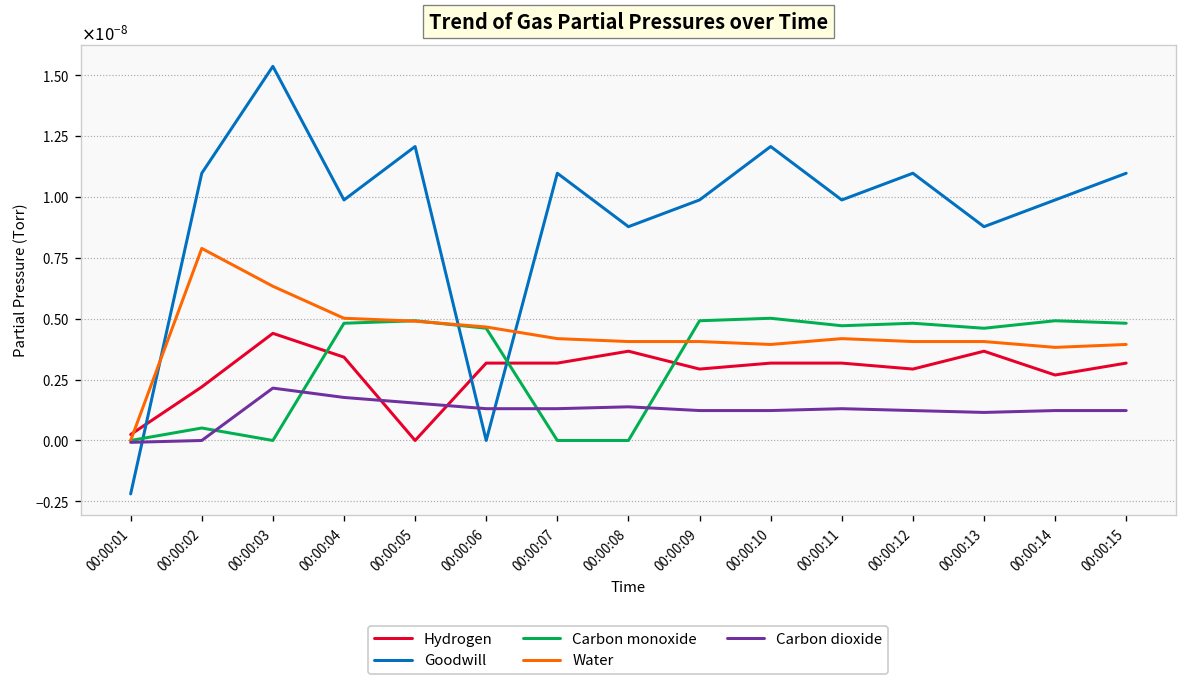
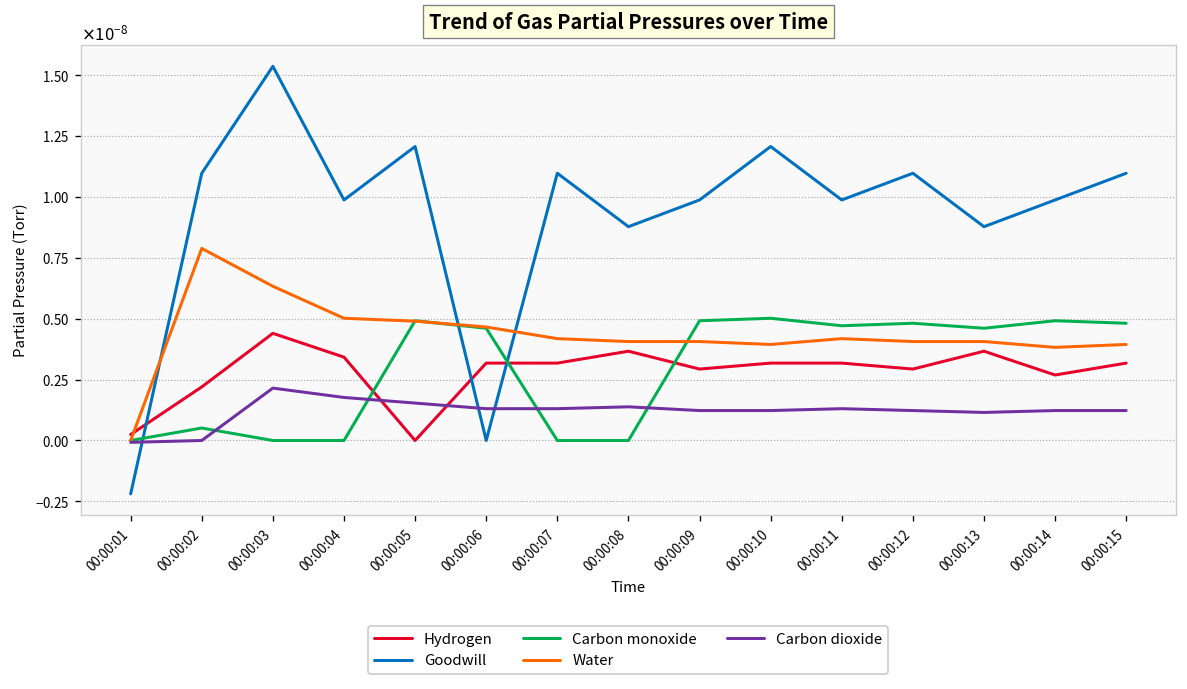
Carbon monoxide, 00:00:04: 0.000000005 -> 0.000000000
